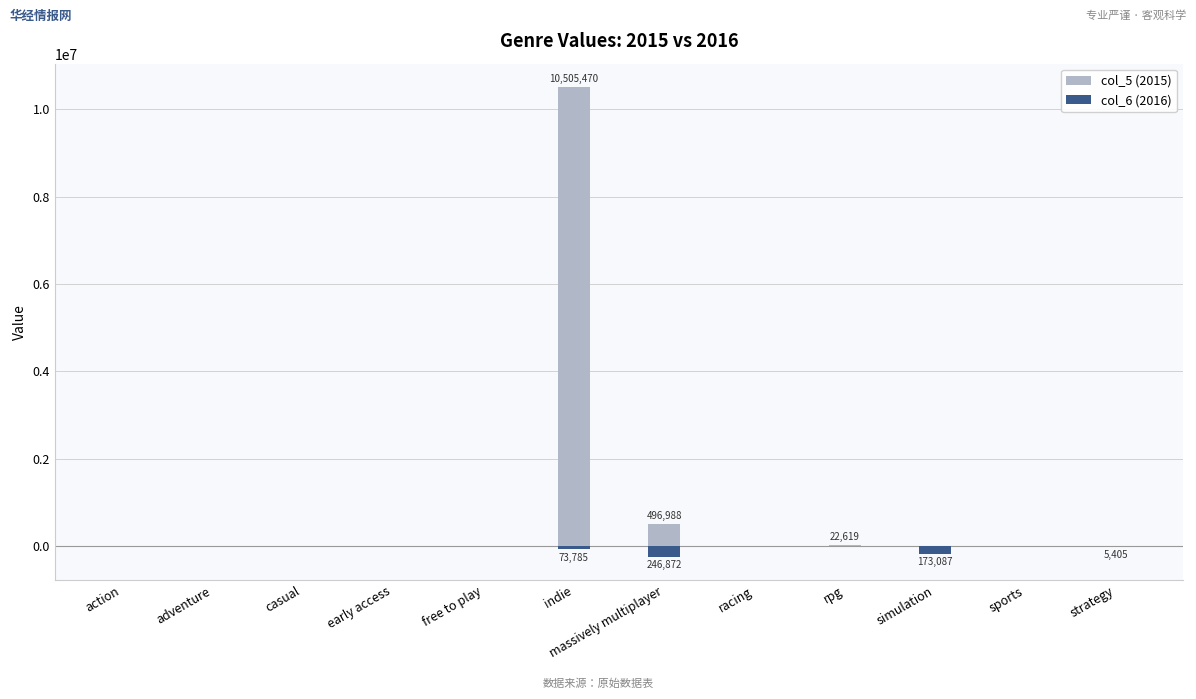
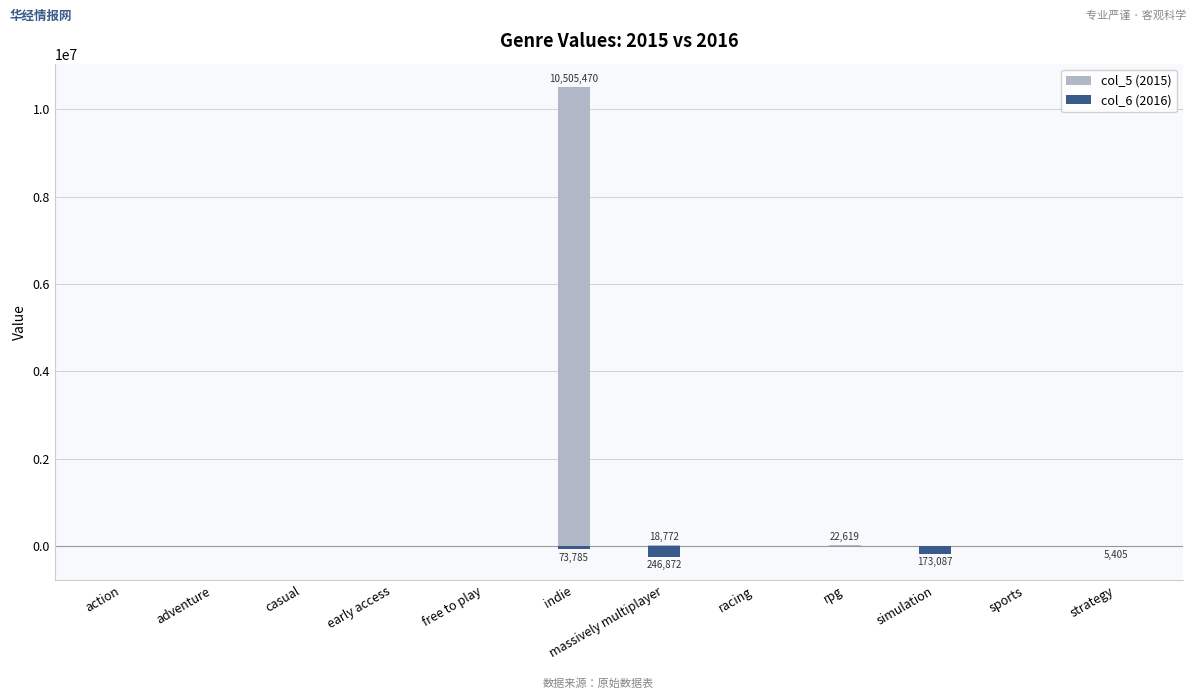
col_5 (2015), massively multiplayer: 496,988 -> 18,772
